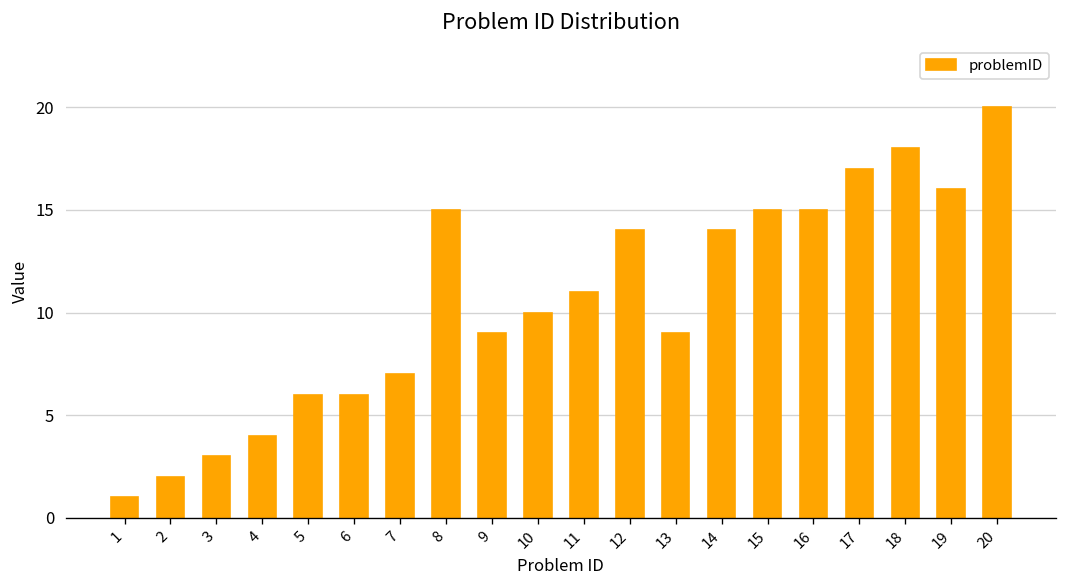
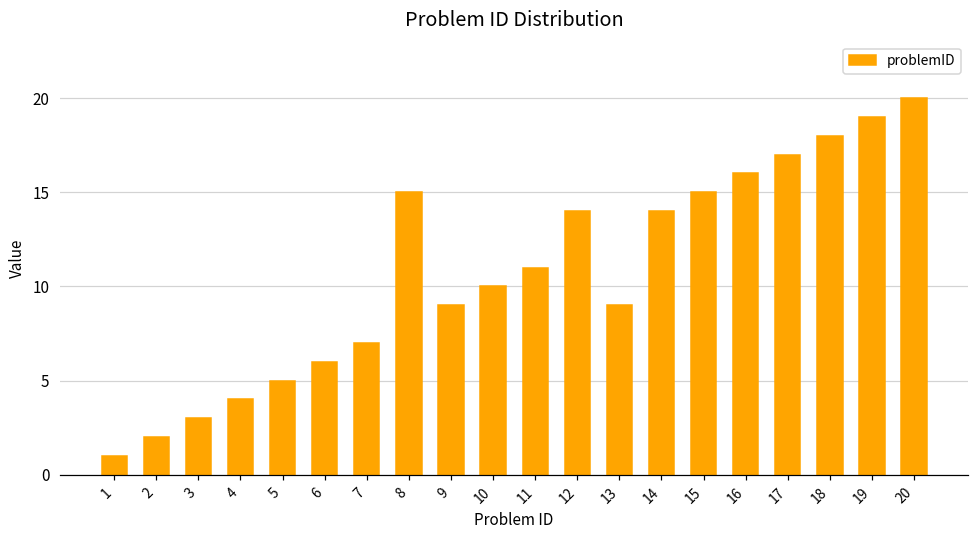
5: 6 -> 5
16: 15 -> 16
19: 16 -> 19
